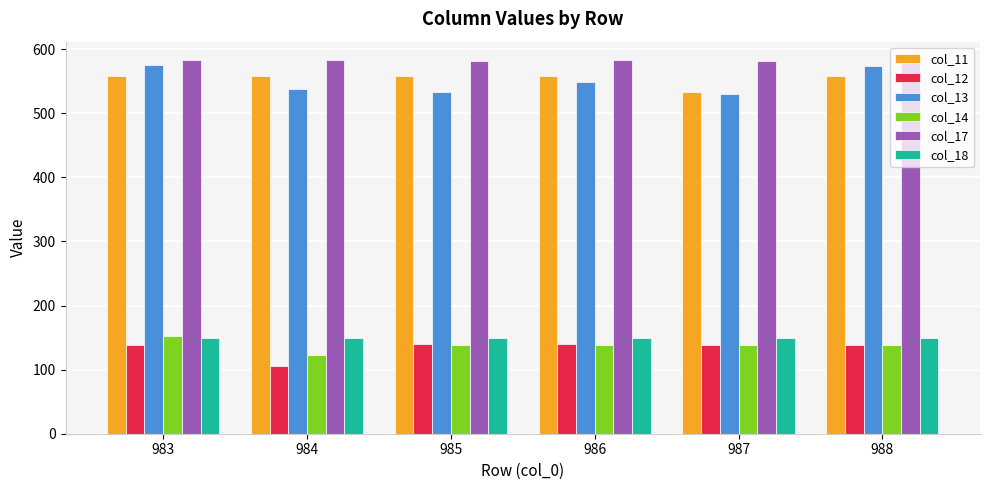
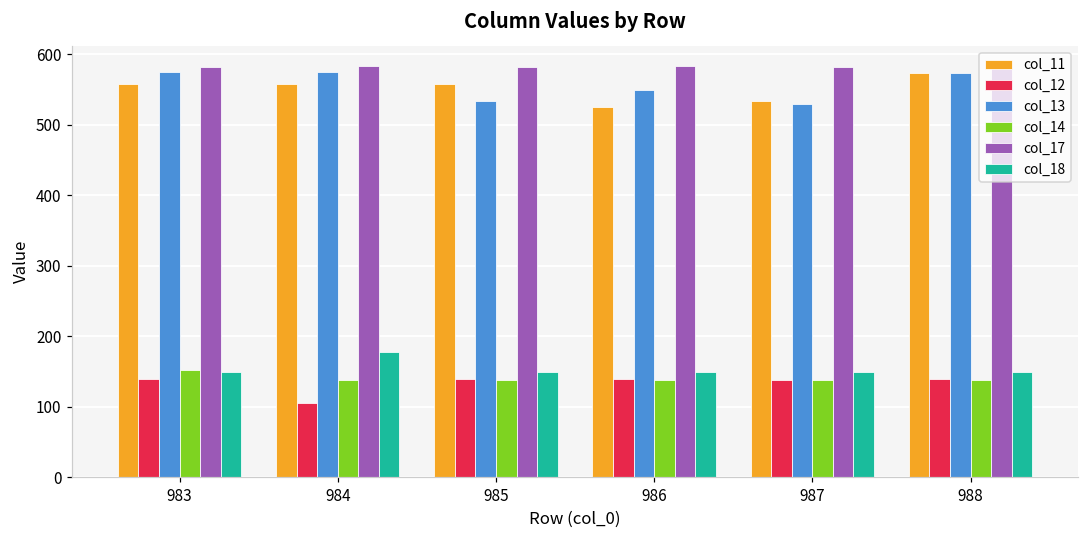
col_13, 984: 540 -> 570
col_14, 984: 120 -> 140
col_18, 984: 150 -> 180
col_11, 986: 560 -> 520
col_11, 988: 560 -> 570
